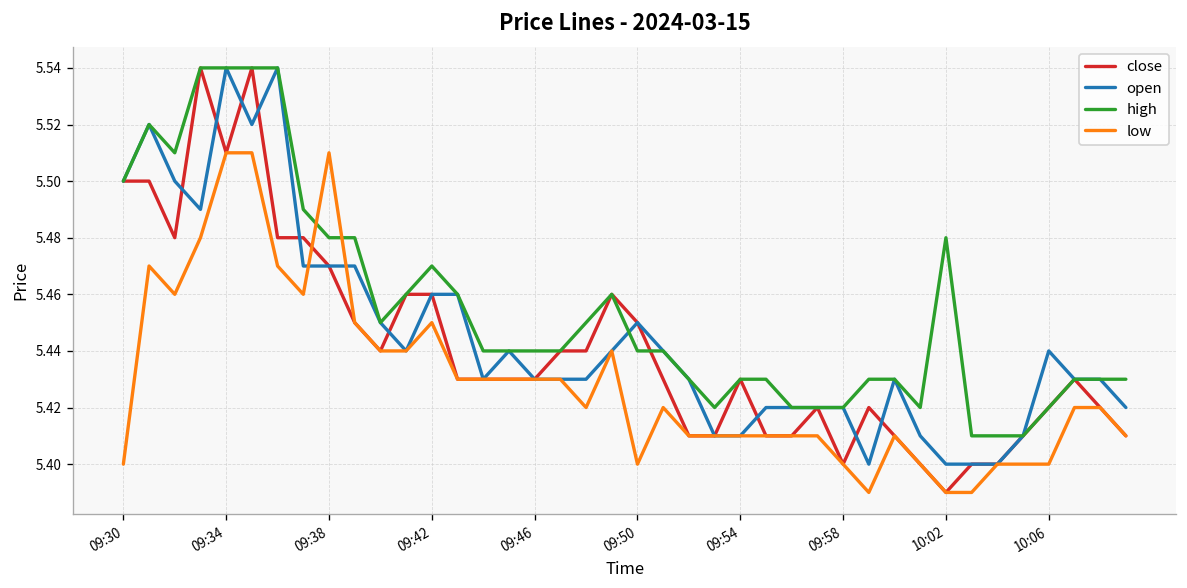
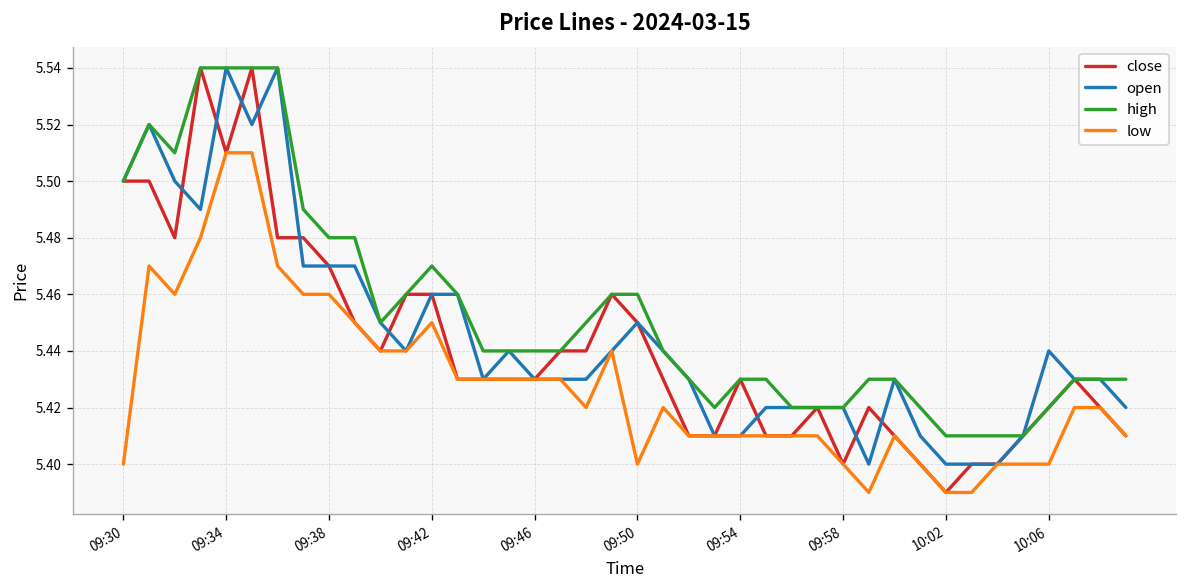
low, 09:38: 5.51 -> 5.46
high, 09:50: 5.44 -> 5.46
high, 10:02: 5.48 -> 5.41
